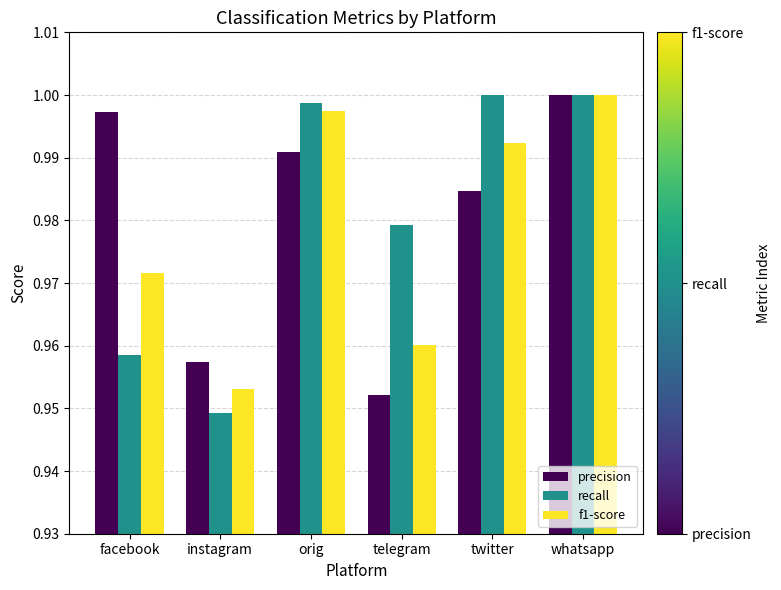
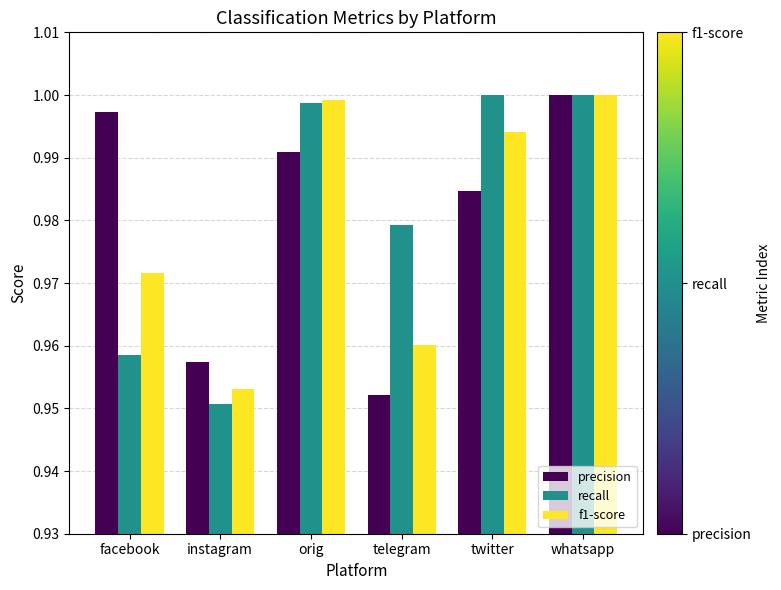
recall, instagram: 0.949 -> 0.951
f1-score, orig: 0.997 -> 0.999
f1-score, twitter: 0.992 -> 0.994
